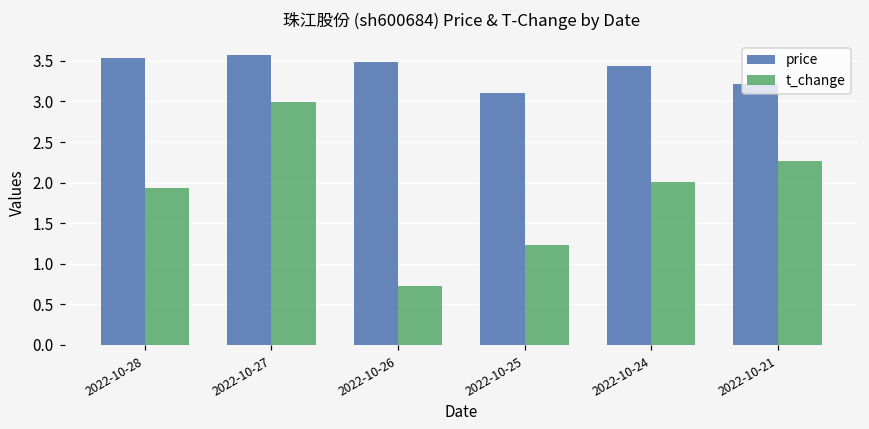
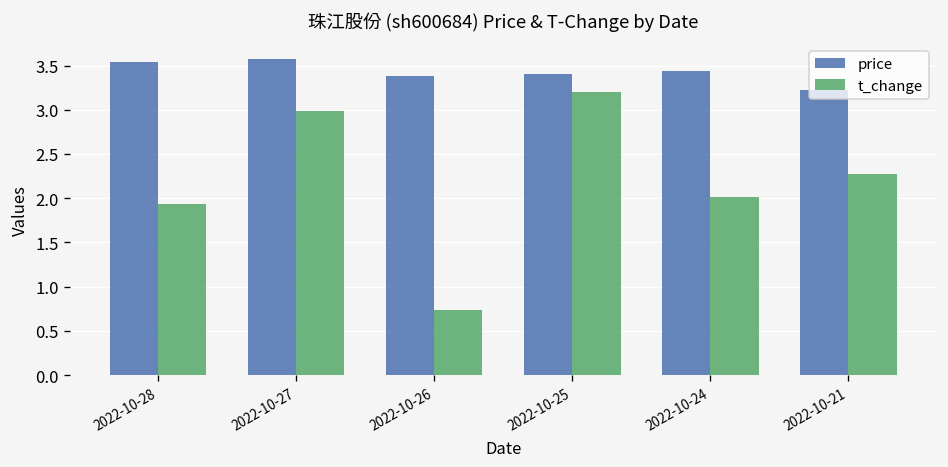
price, 2022-10-26: 3.5 -> 3.4
price, 2022-10-25: 3.1 -> 3.4
t_change, 2022-10-25: 1.2 -> 3.2
